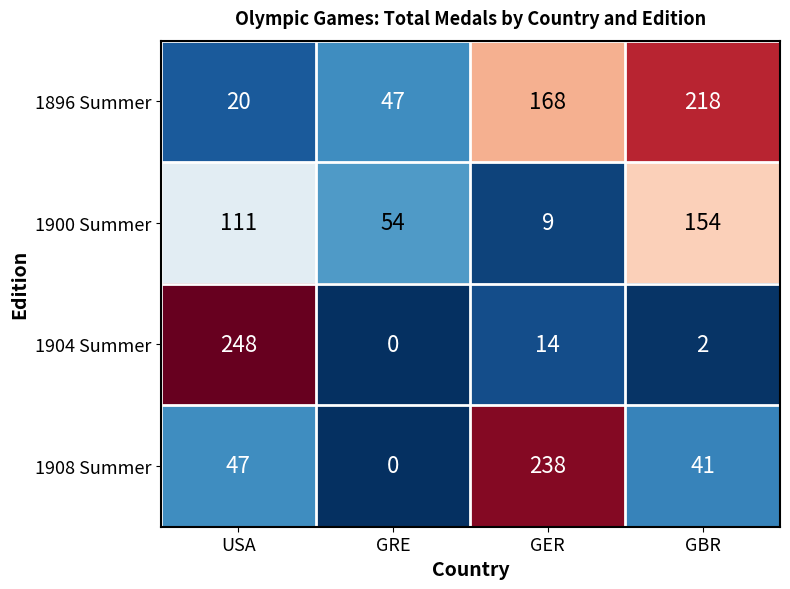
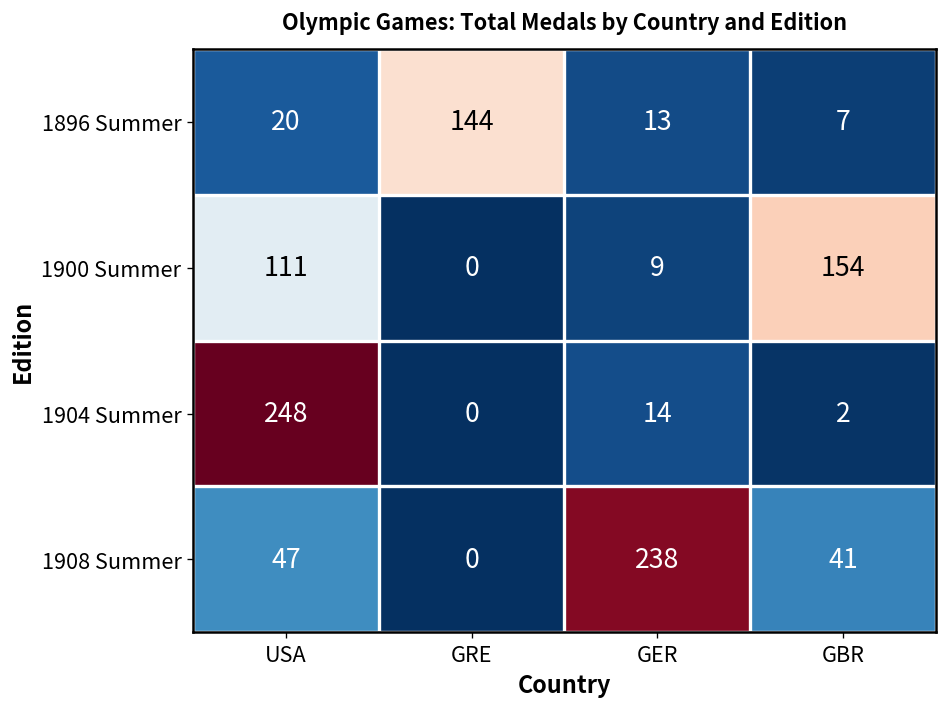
1896 Summer, GRE: 47 -> 144
1896 Summer, GER: 168 -> 13
1896 Summer, GBR: 218 -> 7
1900 Summer, GRE: 54 -> 0
